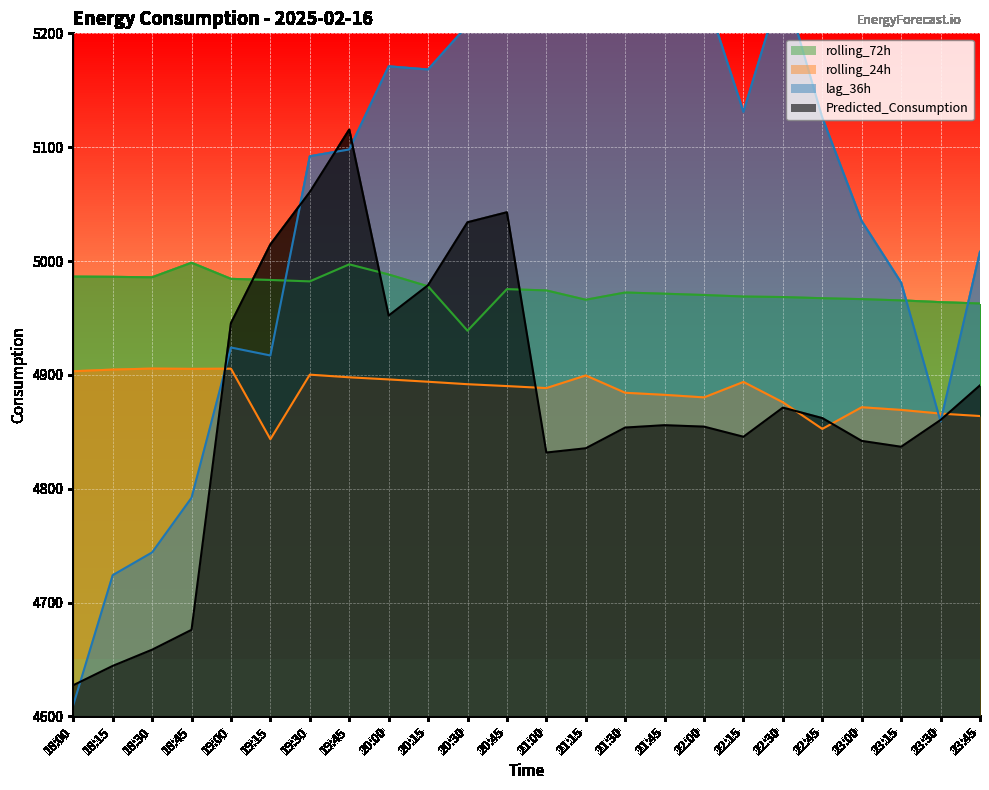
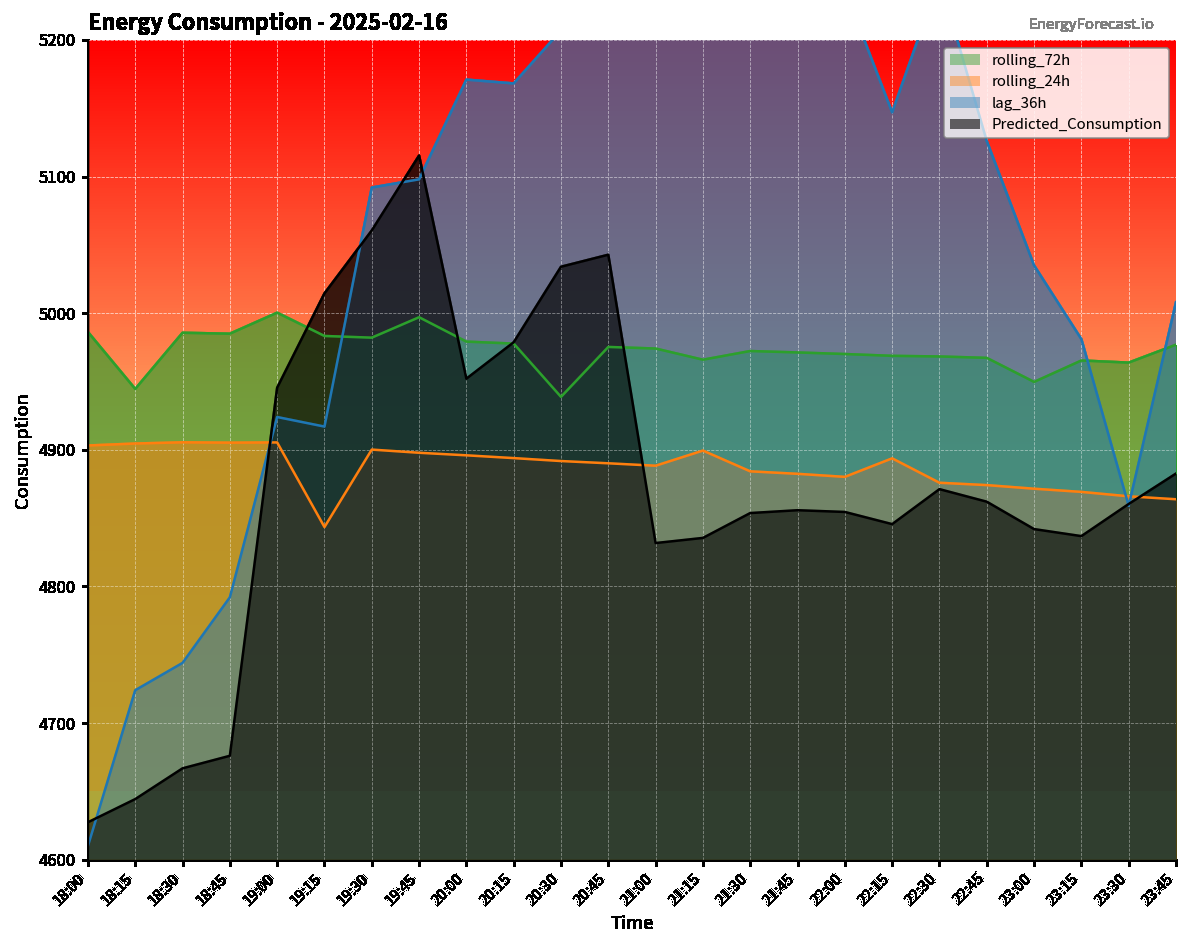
rolling_72h, 18:15: 4986 -> 4945
Predicted_Consumption, 18:30: 4659 -> 4667
rolling_72h, 18:45: 4998 -> 4985
rolling_72h, 19:00: 4984 -> 5000
rolling_72h, 20:00: 4988 -> 4979
lag_36h, 22:15: 5131 -> 5147
rolling_24h, 22:45: 4853 -> 4874
rolling_72h, 23:00: 4967 -> 4950
rolling_72h, 23:45: 4963 -> 4977
Predicted_Consumption, 23:45: 4891 -> 4883
